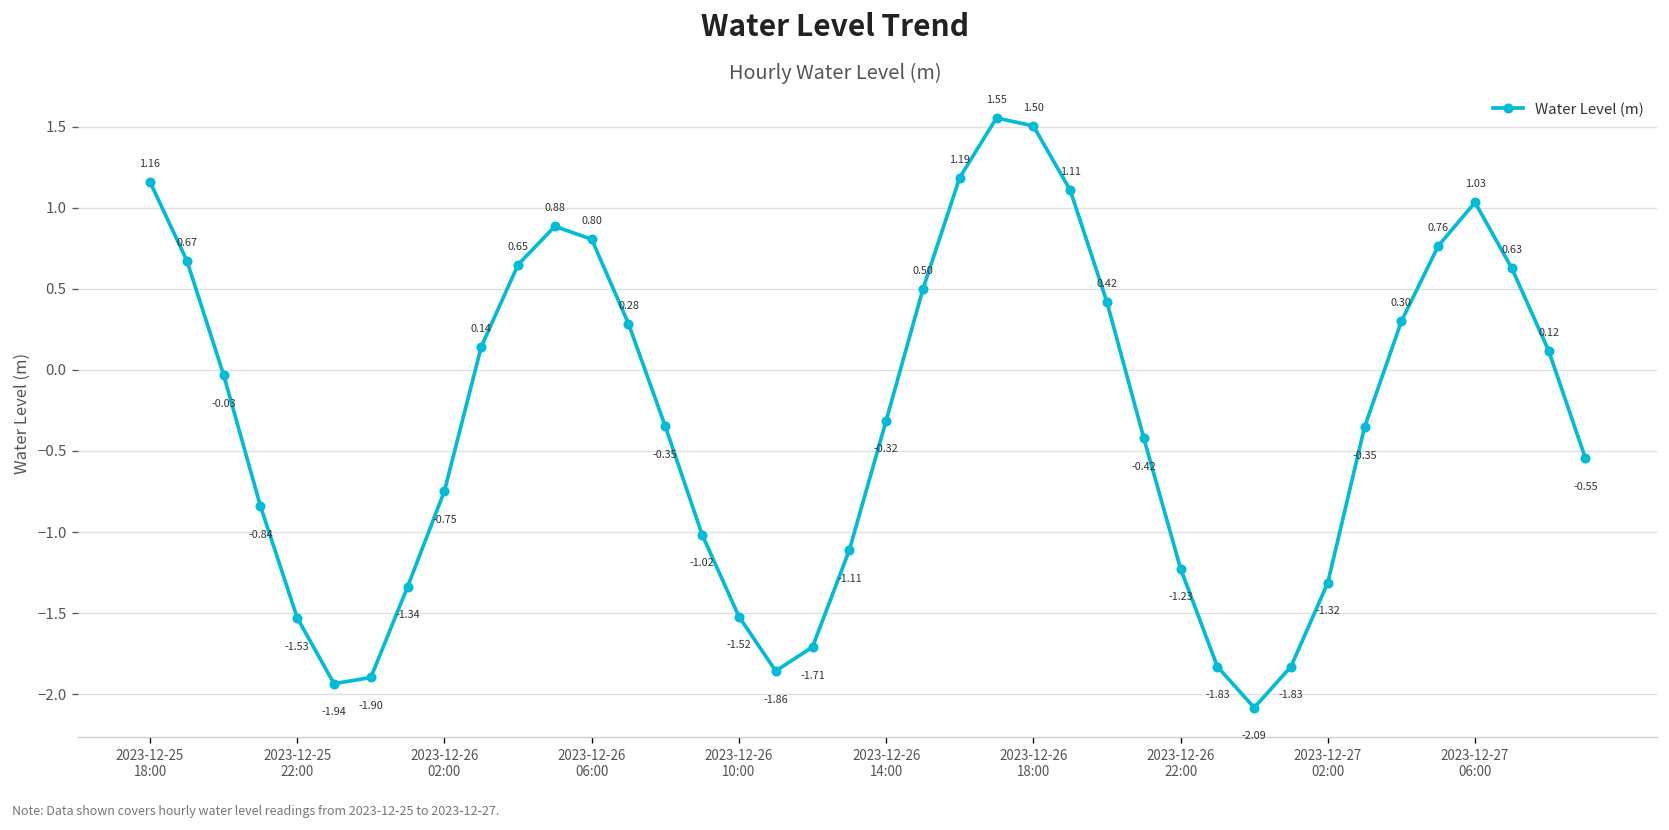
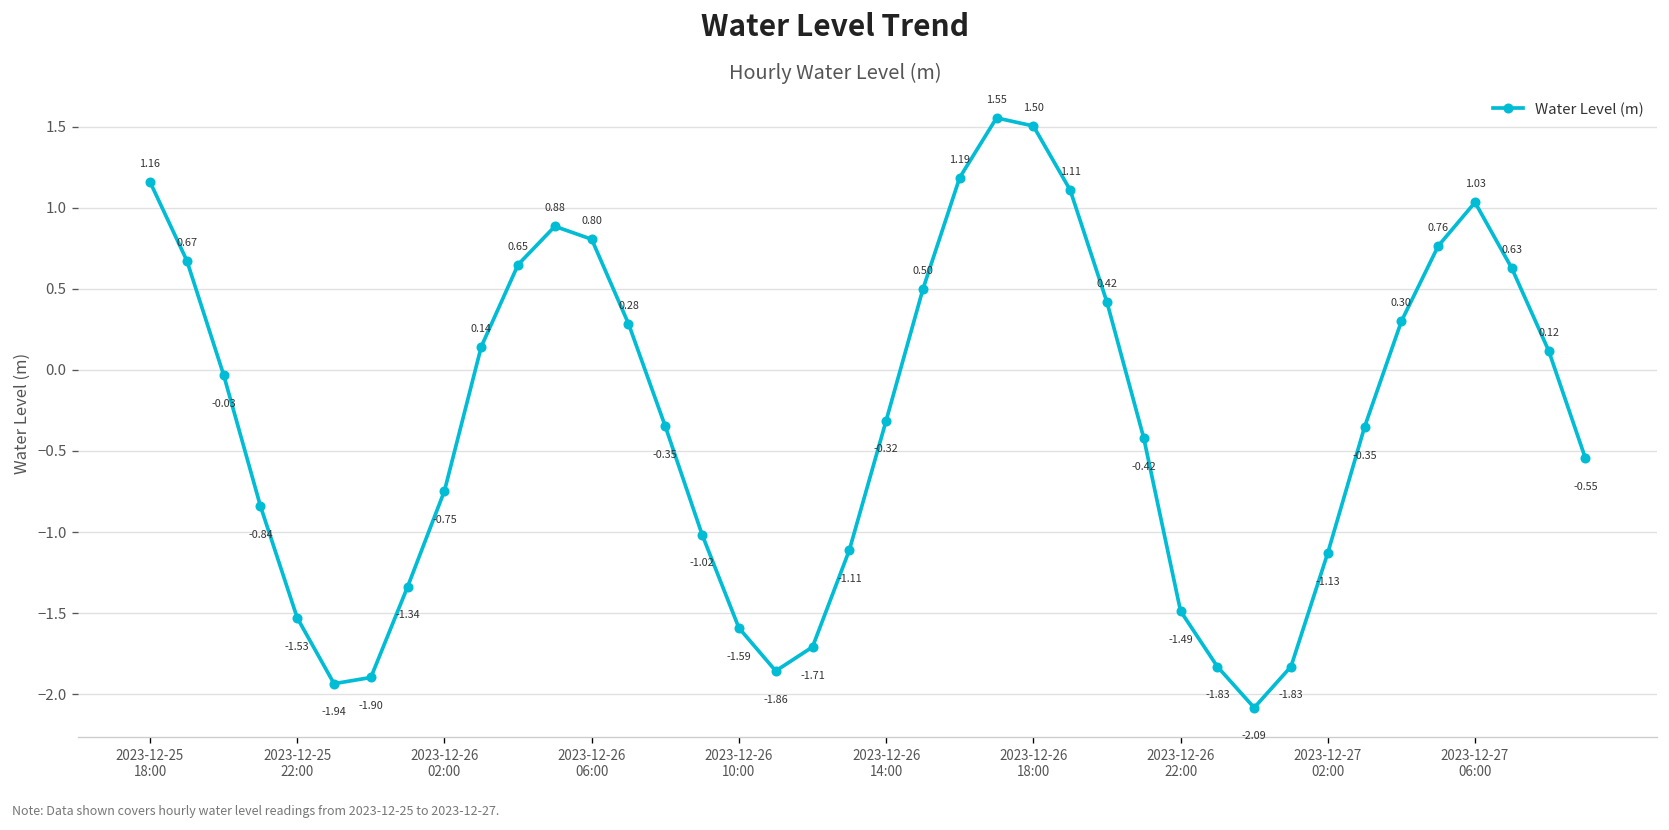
2023-12-26 10:00: -1.52 -> -1.59
2023-12-26 22:00: -1.23 -> -1.49
2023-12-27 02:00: -1.32 -> -1.13
